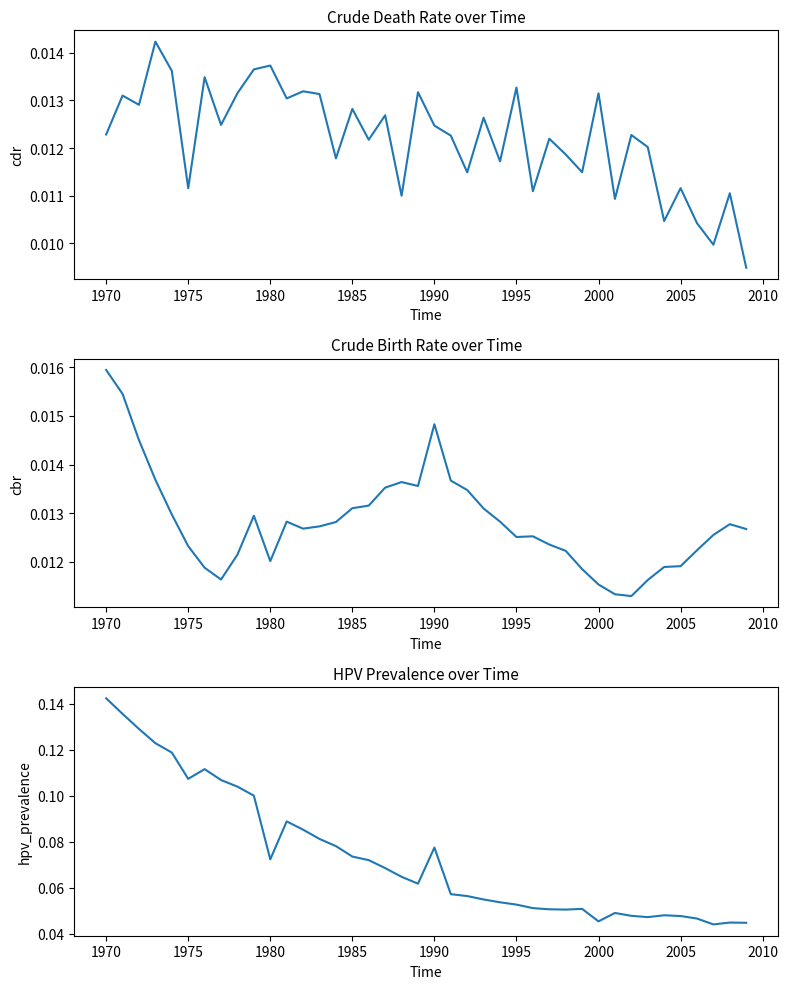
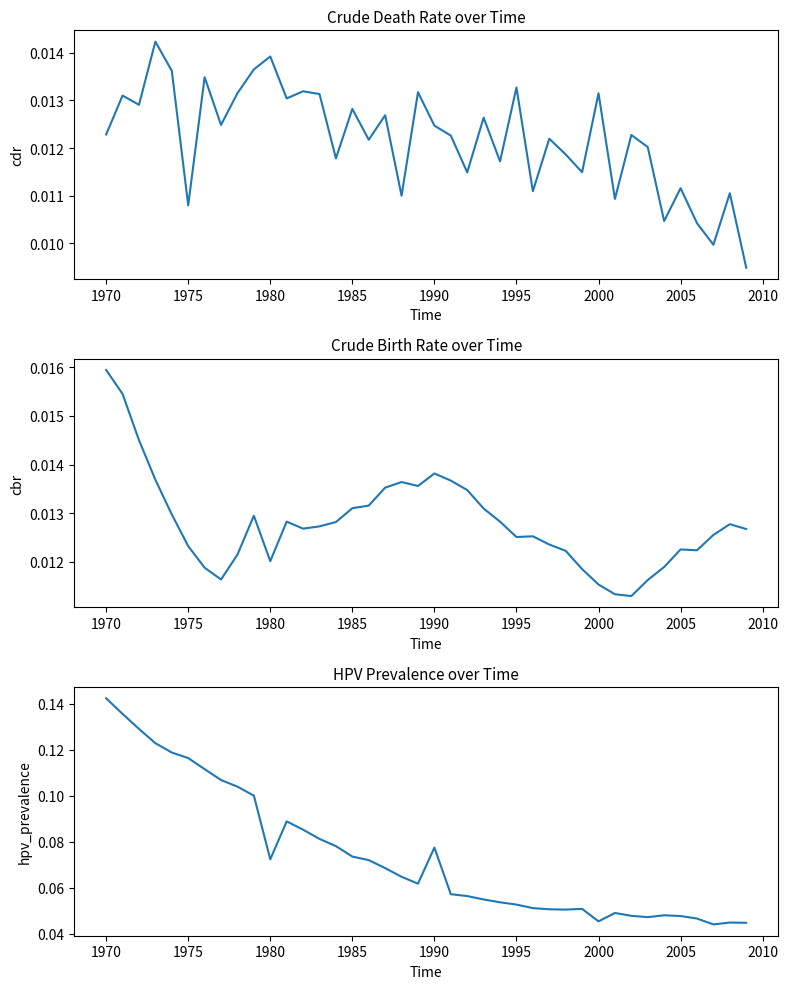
Crude Death Rate over Time, 1975: 0.0112 -> 0.0108
Crude Death Rate over Time, 1980: 0.0137 -> 0.0139
Crude Birth Rate over Time, 1990: 0.0148 -> 0.0138
Crude Birth Rate over Time, 2005: 0.0119 -> 0.0123
HPV Prevalence over Time, 1975: 0.107 -> 0.116
